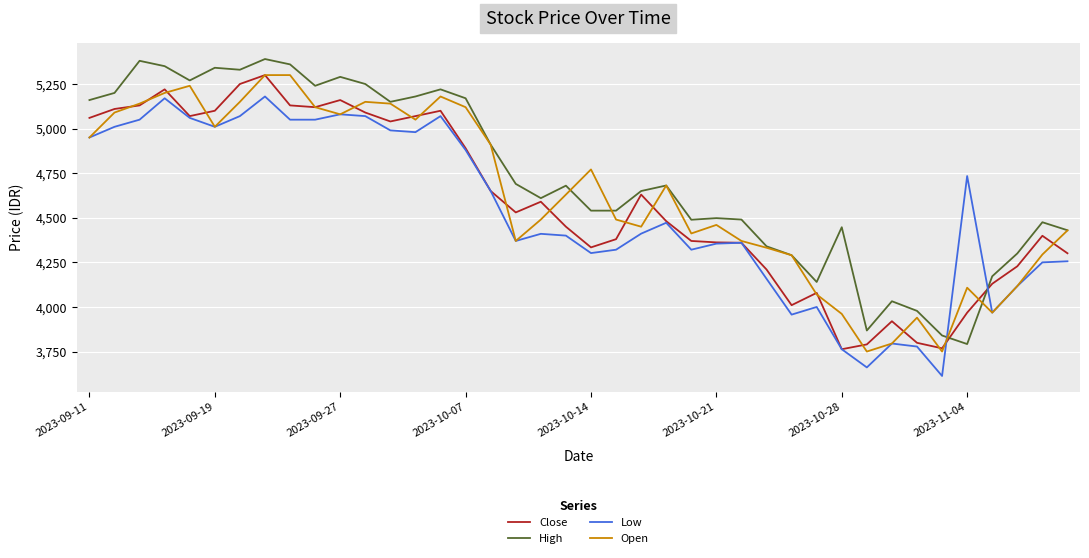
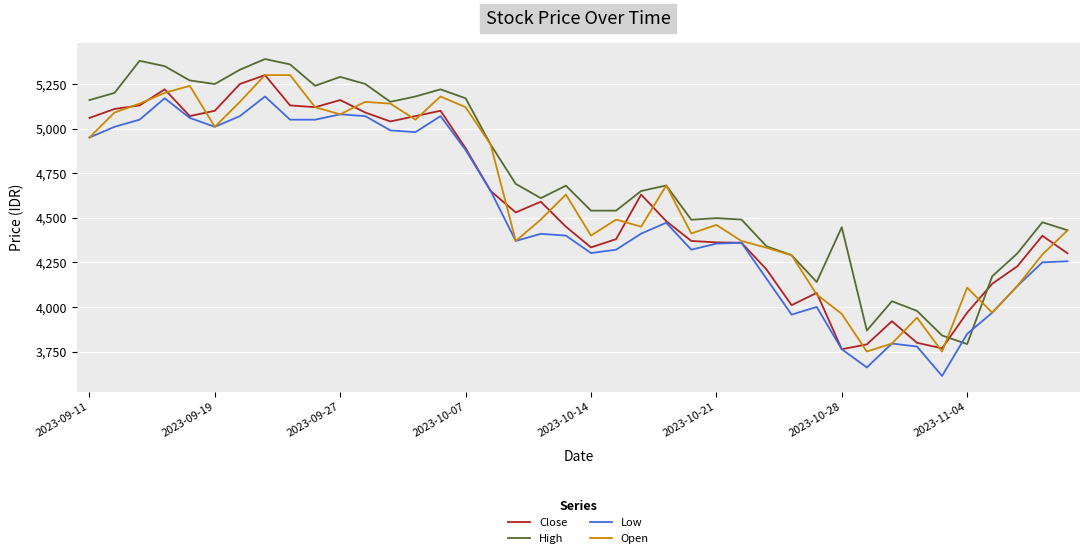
High, 2023-09-19: 5,340 -> 5,250
Open, 2023-10-14: 4,770 -> 4,400
Low, 2023-11-04: 4,730 -> 3,850
